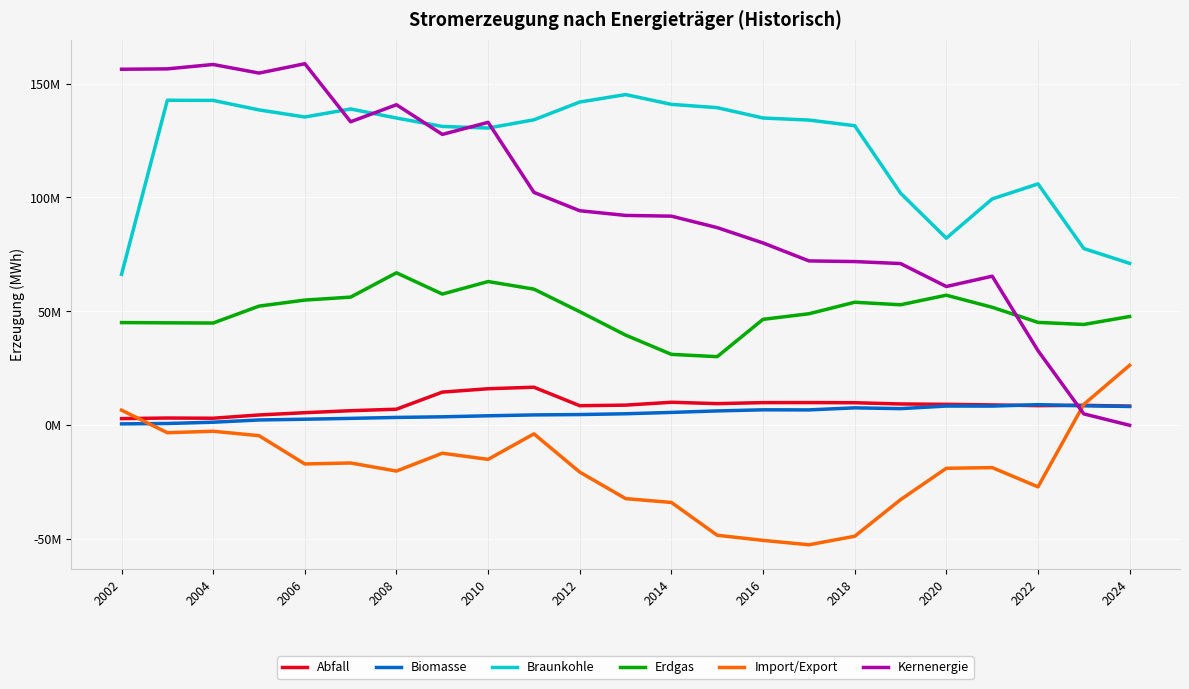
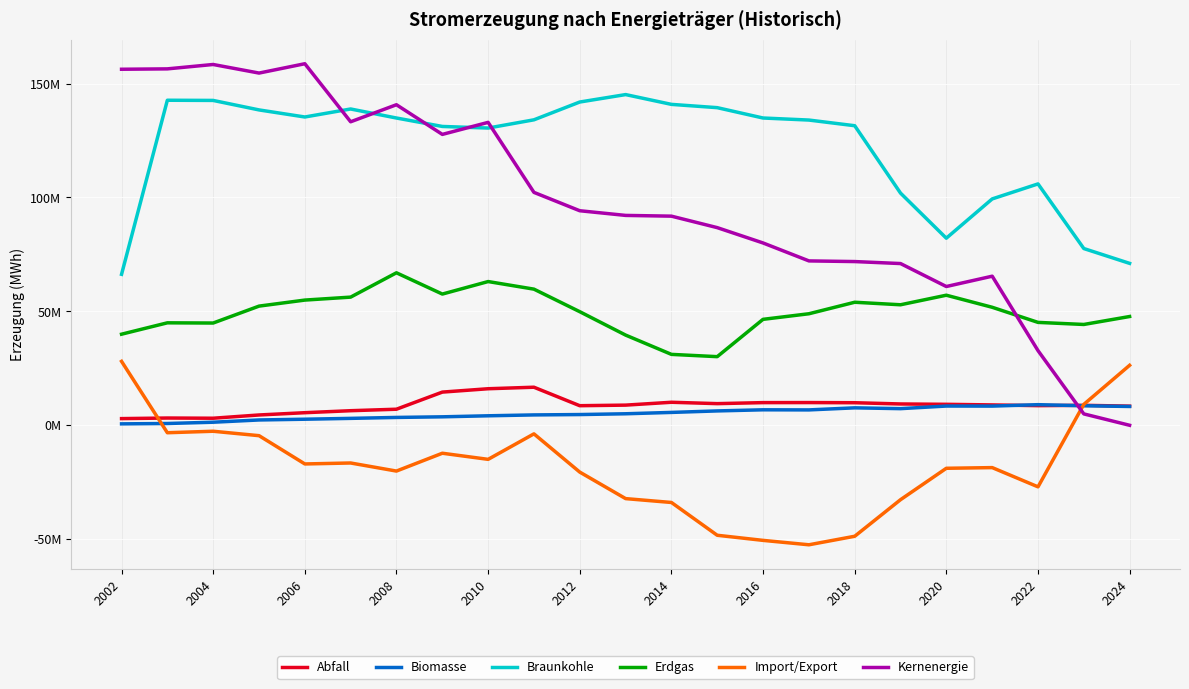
Erdgas, 2002: 45000000 -> 40000000
Import/Export, 2002: 7000000 -> 28000000
